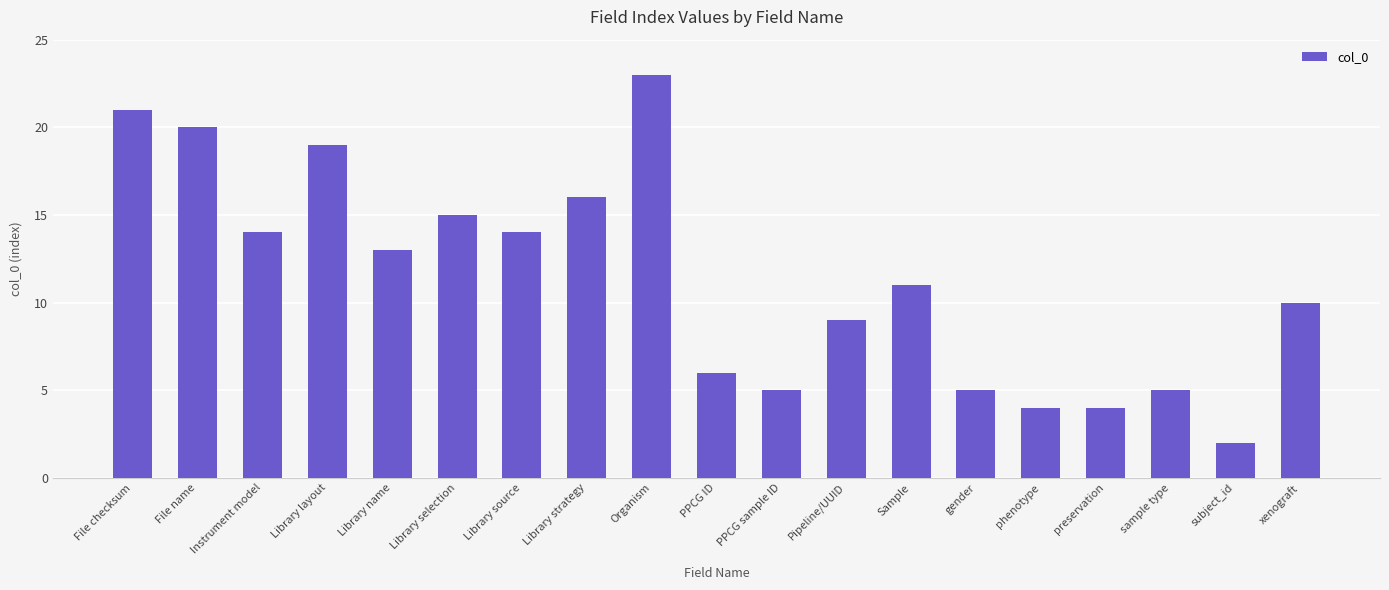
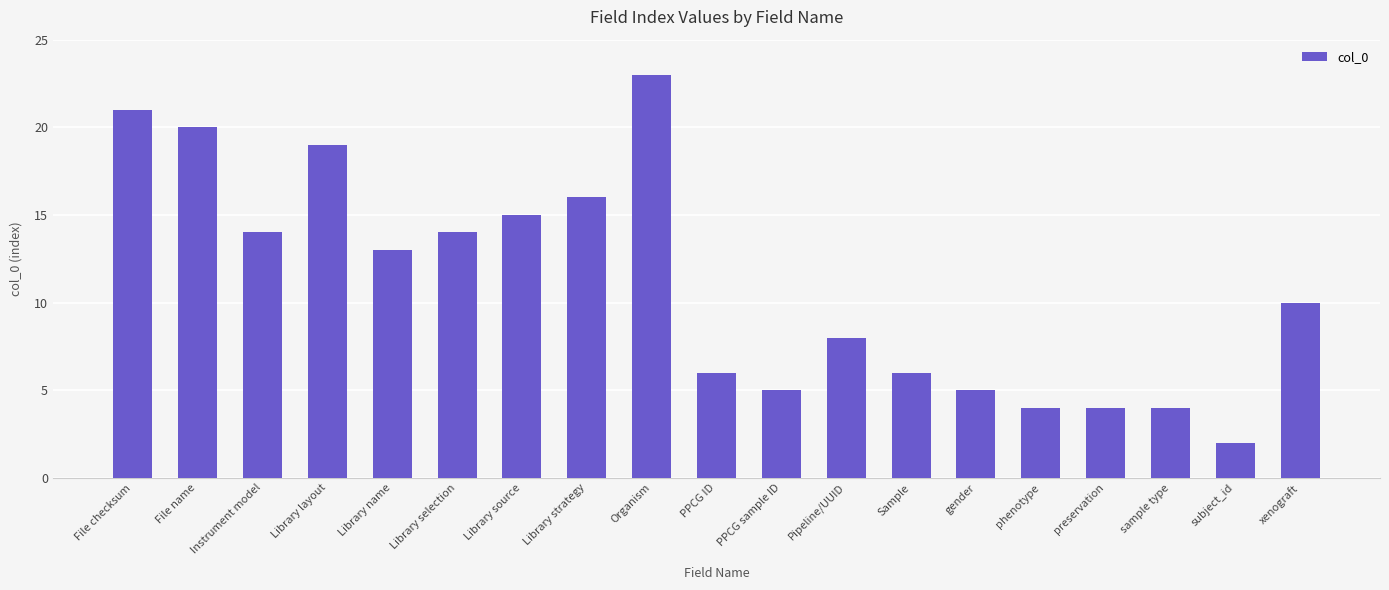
Library selection: 15 -> 14
Library source: 14 -> 15
Pipeline/UUID: 9 -> 8
Sample: 11 -> 6
sample type: 5 -> 4
